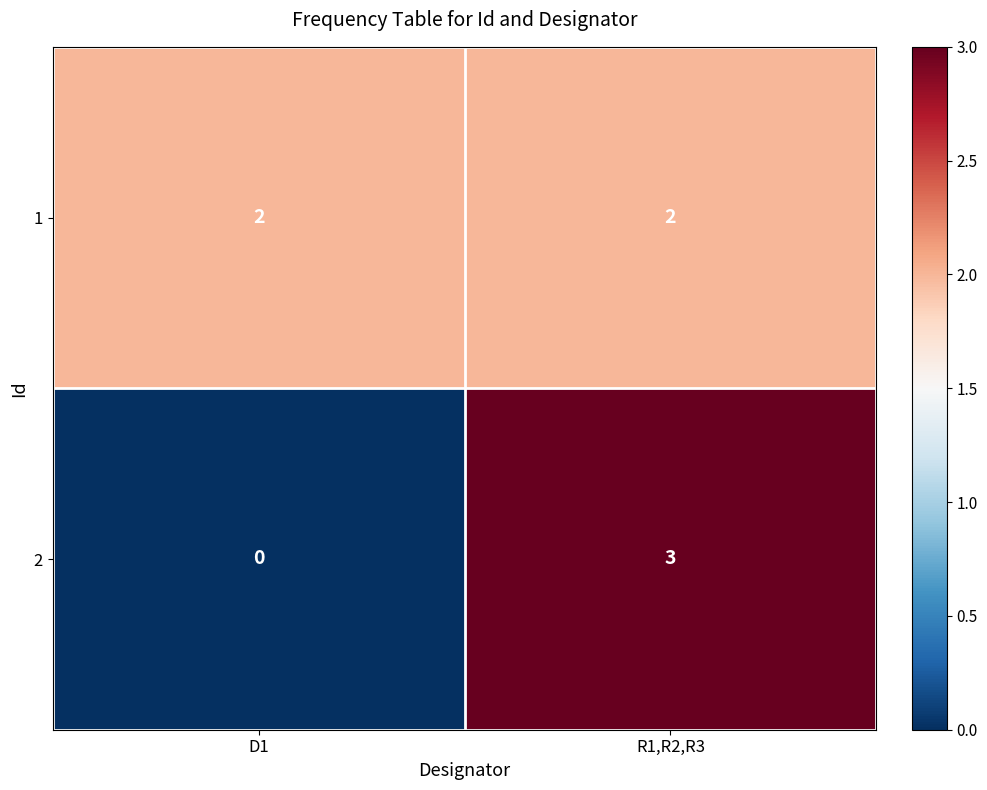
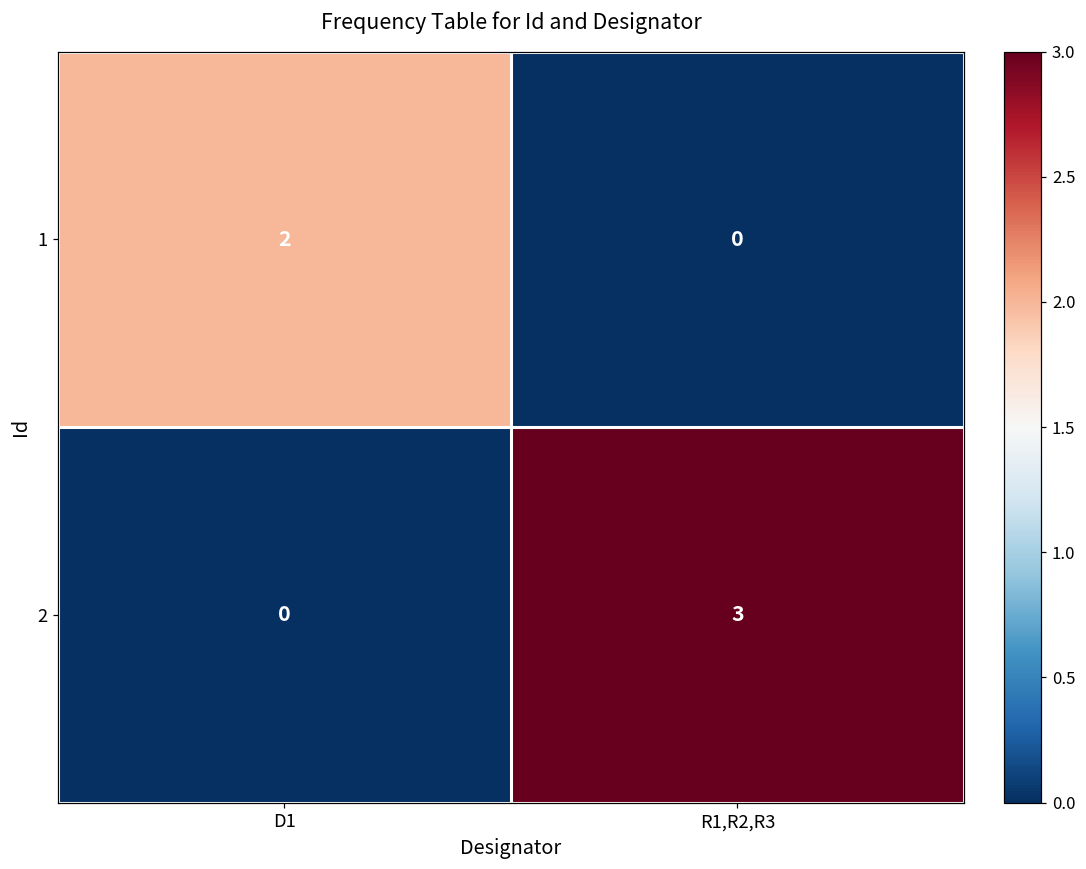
1, R1,R2,R3: 2 -> 0
